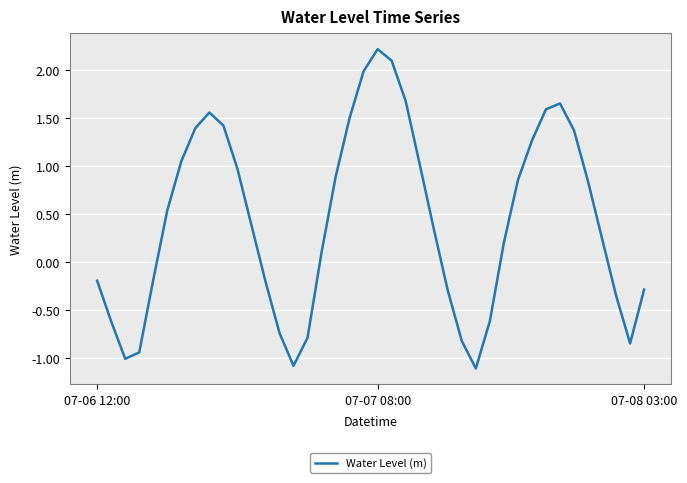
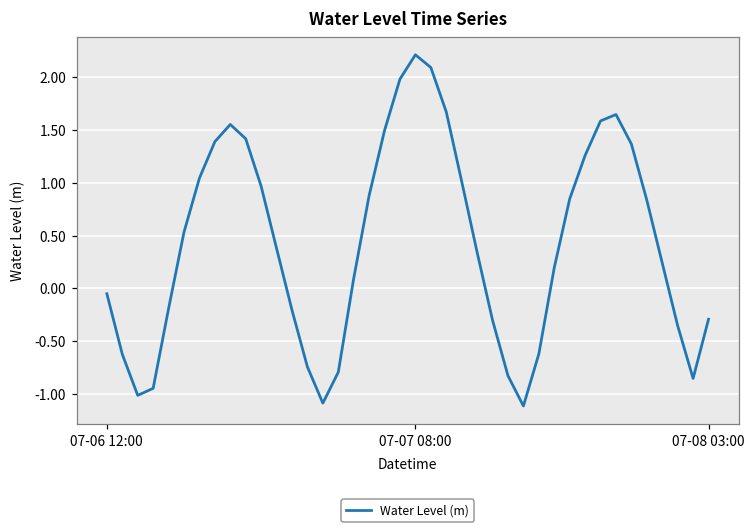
07-06 12:00: -0.2 -> 0.0
